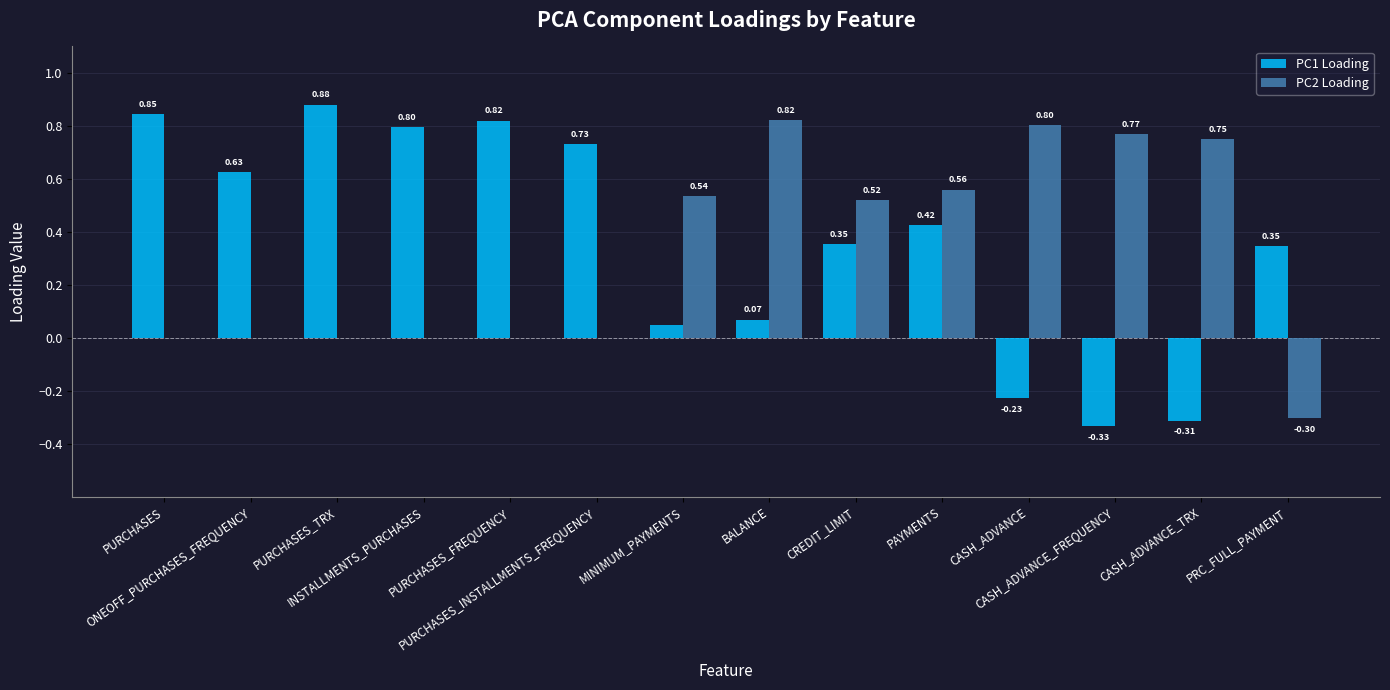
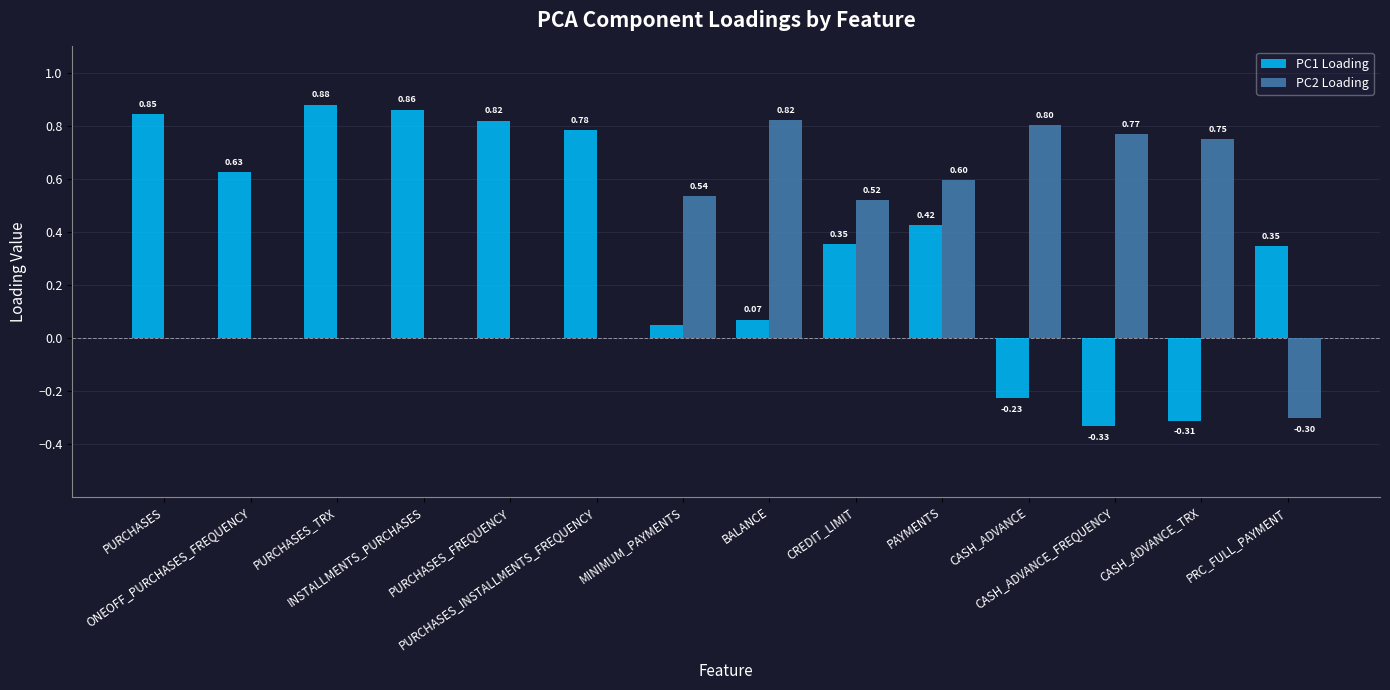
PC1 Loading, INSTALLMENTS_PURCHASES: 0.80 -> 0.86
PC1 Loading, PURCHASES_INSTALLMENTS_FREQUENCY: 0.73 -> 0.78
PC2 Loading, PAYMENTS: 0.56 -> 0.60
